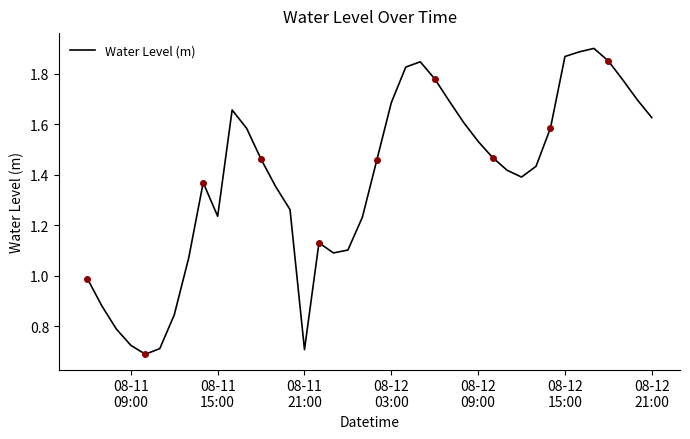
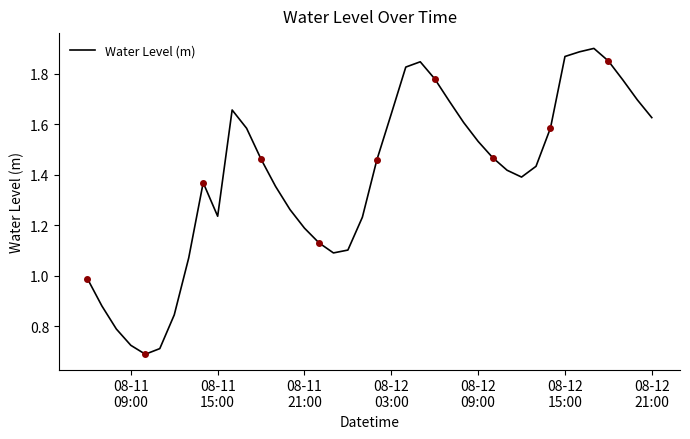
Water Level (m), 08-11 21:00: 0.71 -> 1.19
Water Level (m), 08-12 03:00: 1.69 -> 1.64
